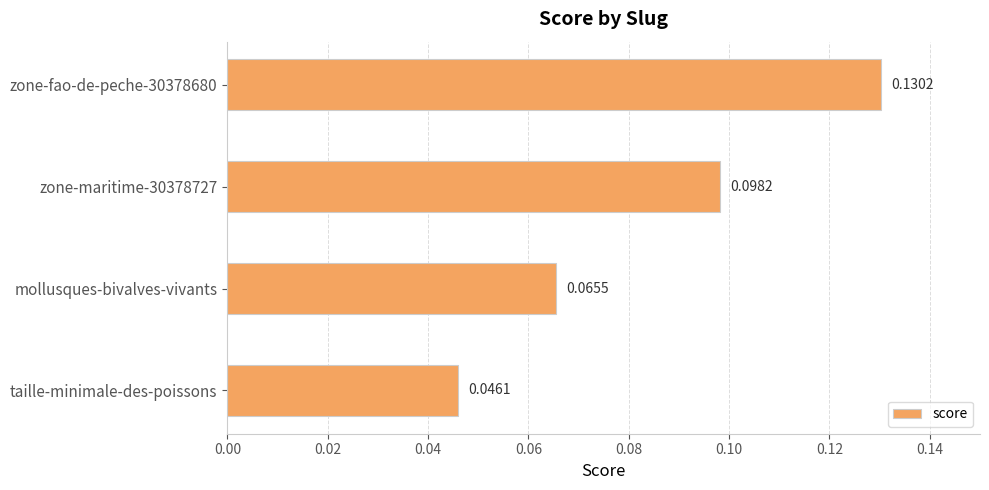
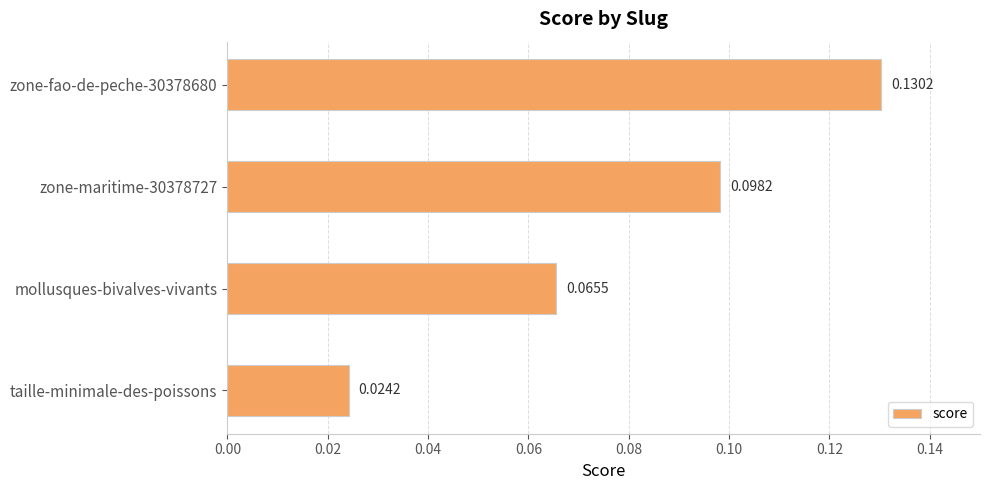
taille-minimale-des-poissons: 0.0461 -> 0.0242
